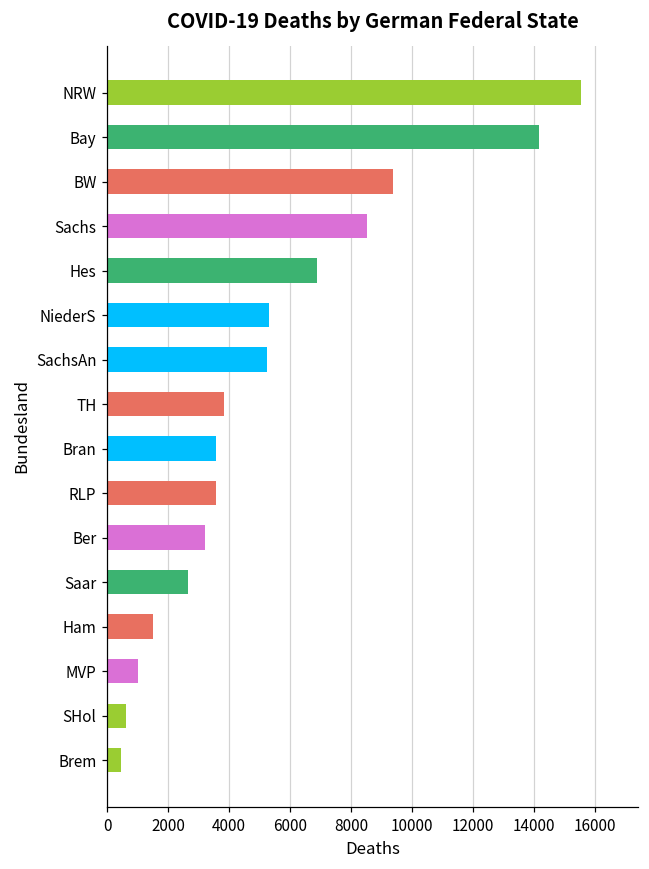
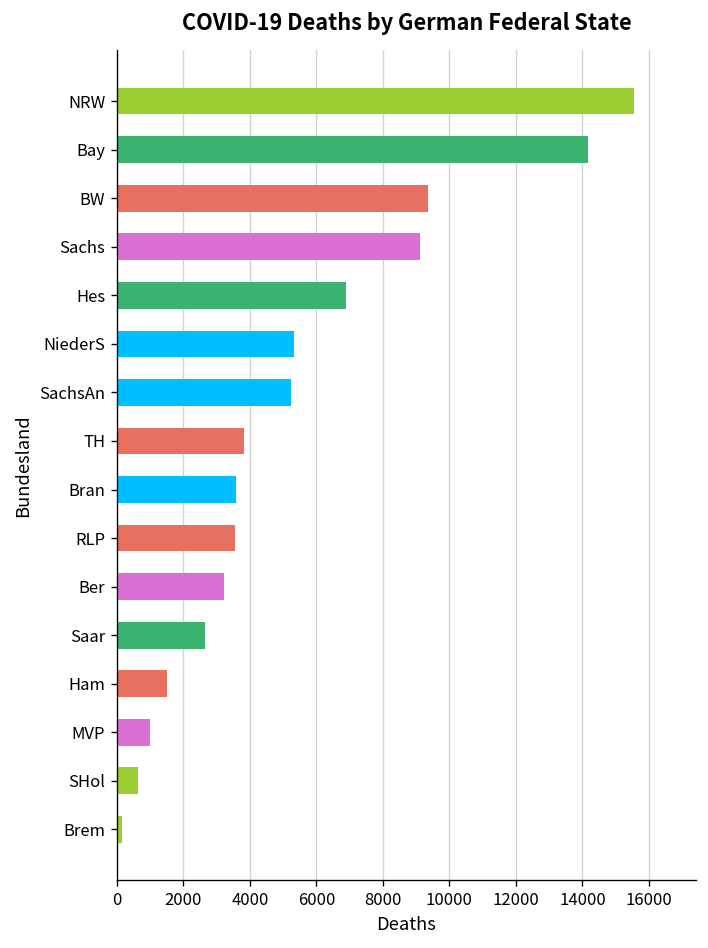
Sachs: 8500 -> 9100
Brem: 500 -> 200
